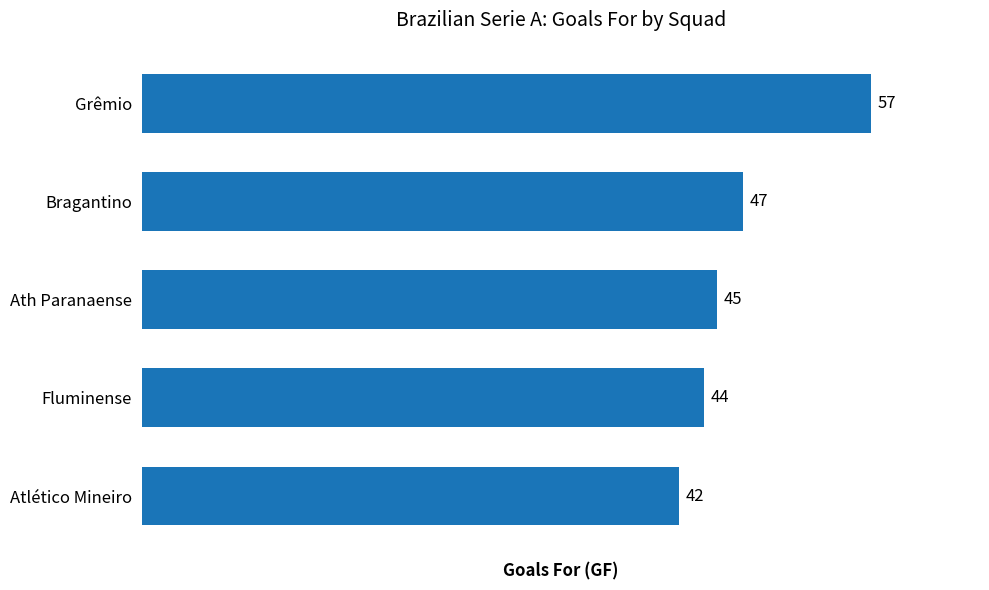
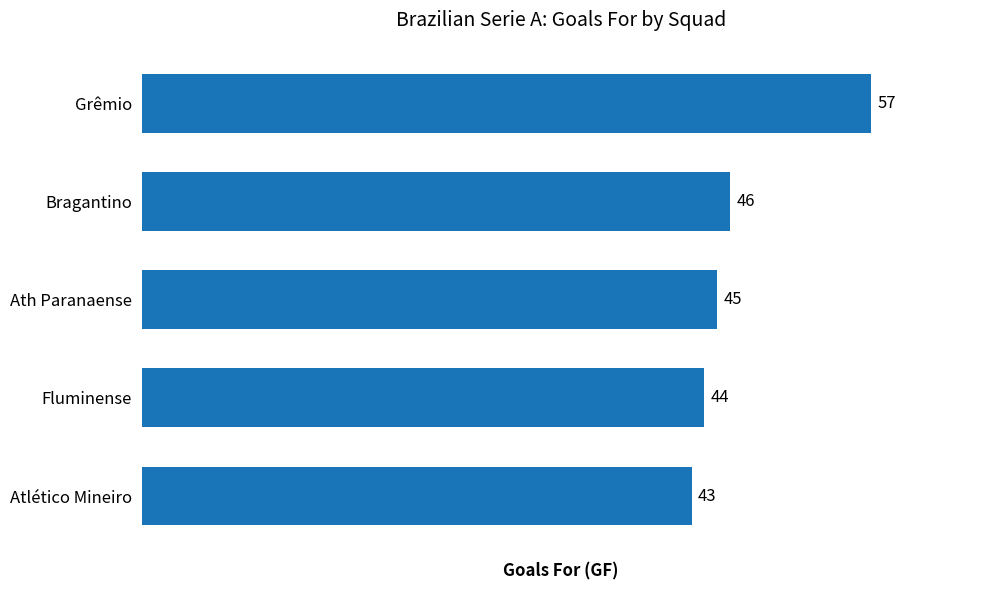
Bragantino: 47 -> 46
Atlético Mineiro: 42 -> 43
